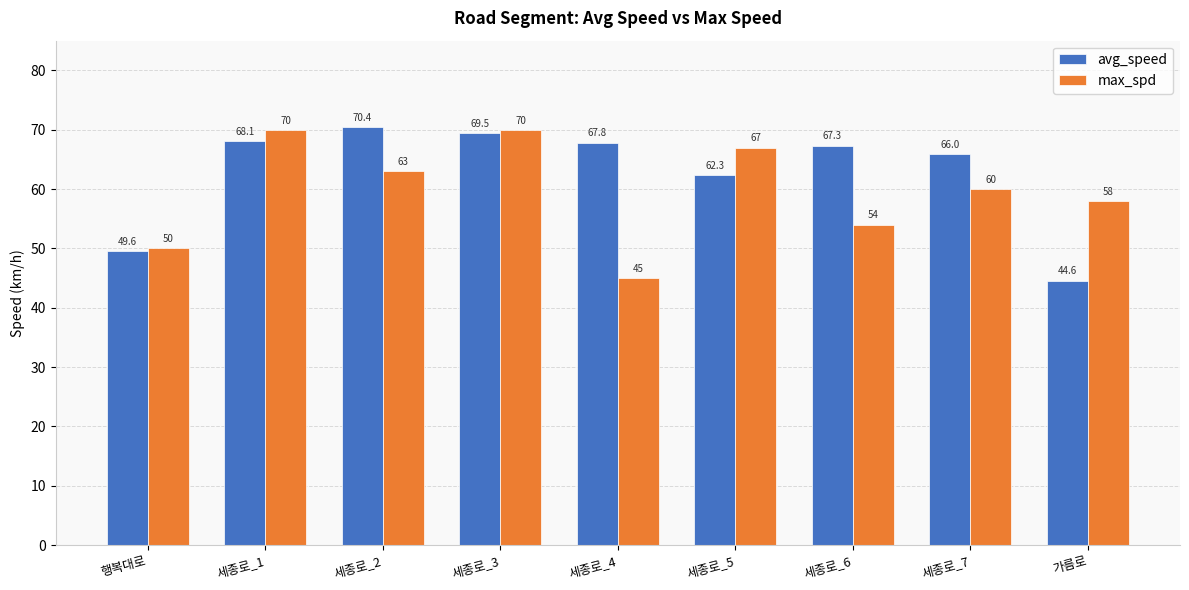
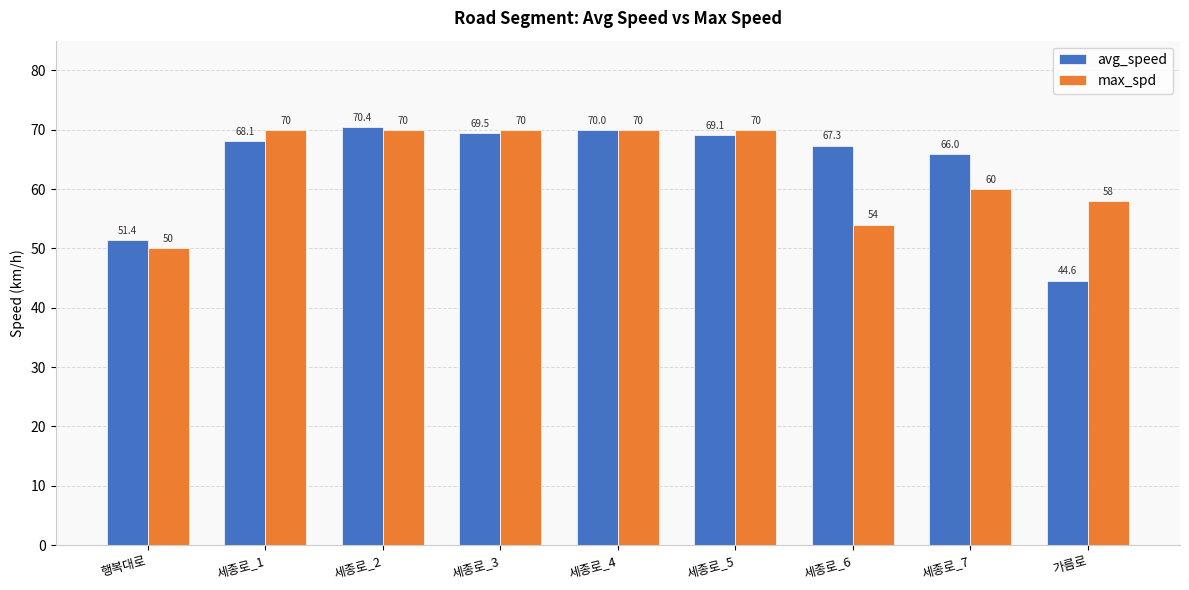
avg_speed, 행복대로: 49.6 -> 51.4
max_spd, 세종로_2: 63 -> 70
avg_speed, 세종로_4: 67.8 -> 70.0
max_spd, 세종로_4: 45 -> 70
avg_speed, 세종로_5: 62.3 -> 69.1
max_spd, 세종로_5: 67 -> 70
